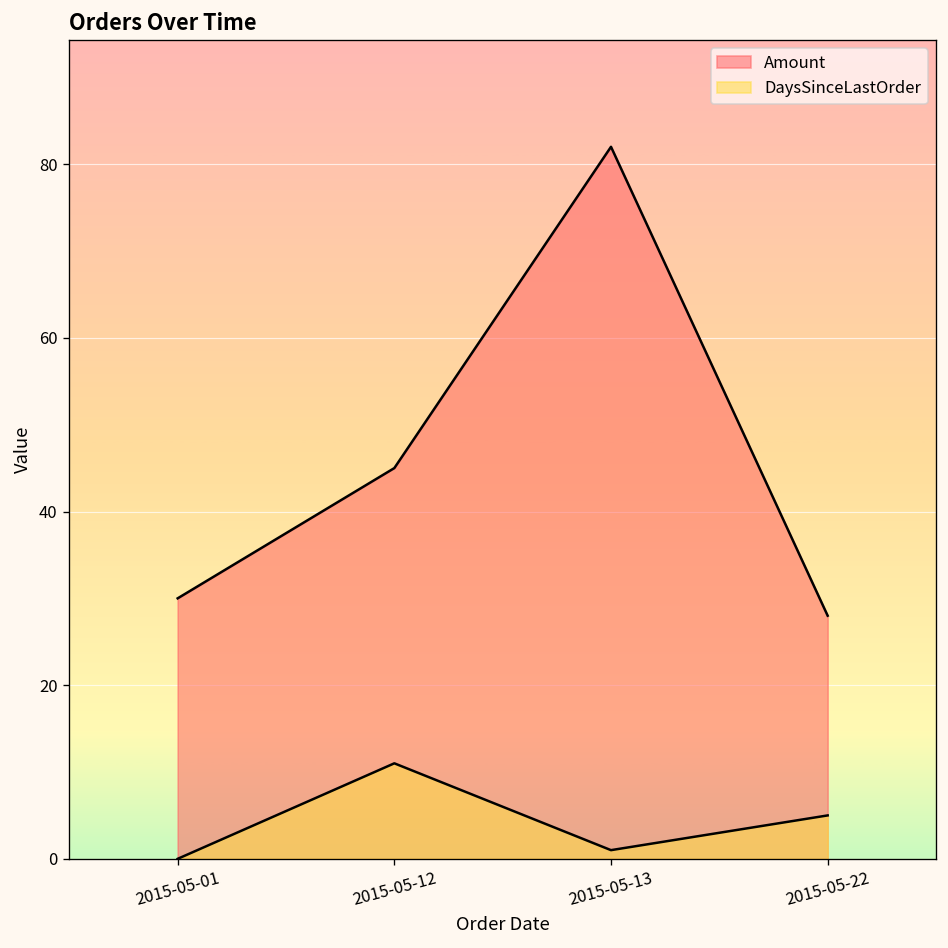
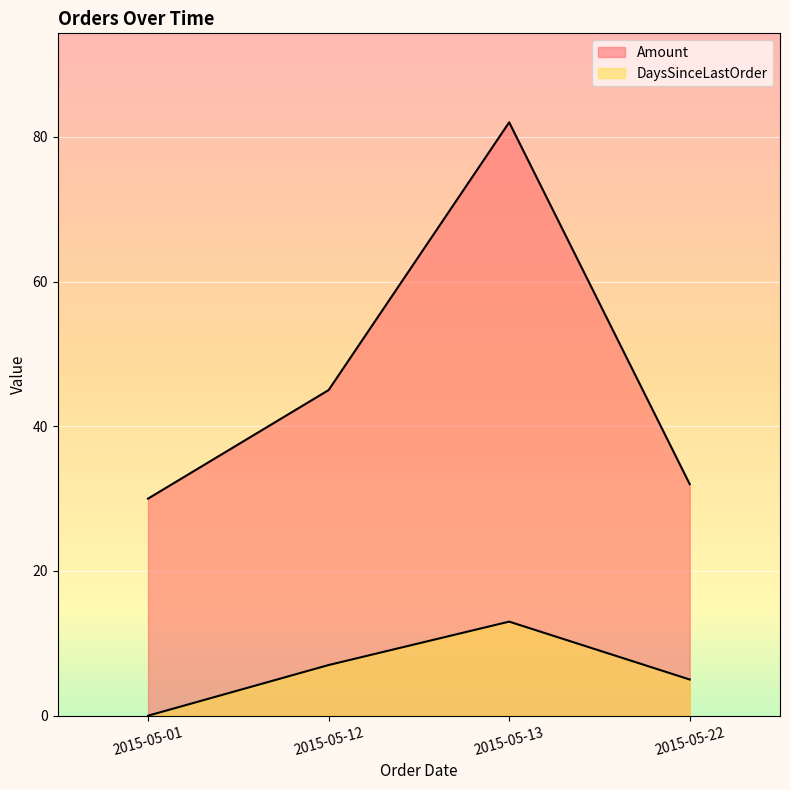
DaysSinceLastOrder, 2015-05-12: 11 -> 7
DaysSinceLastOrder, 2015-05-13: 1 -> 13
Amount, 2015-05-22: 28 -> 32
